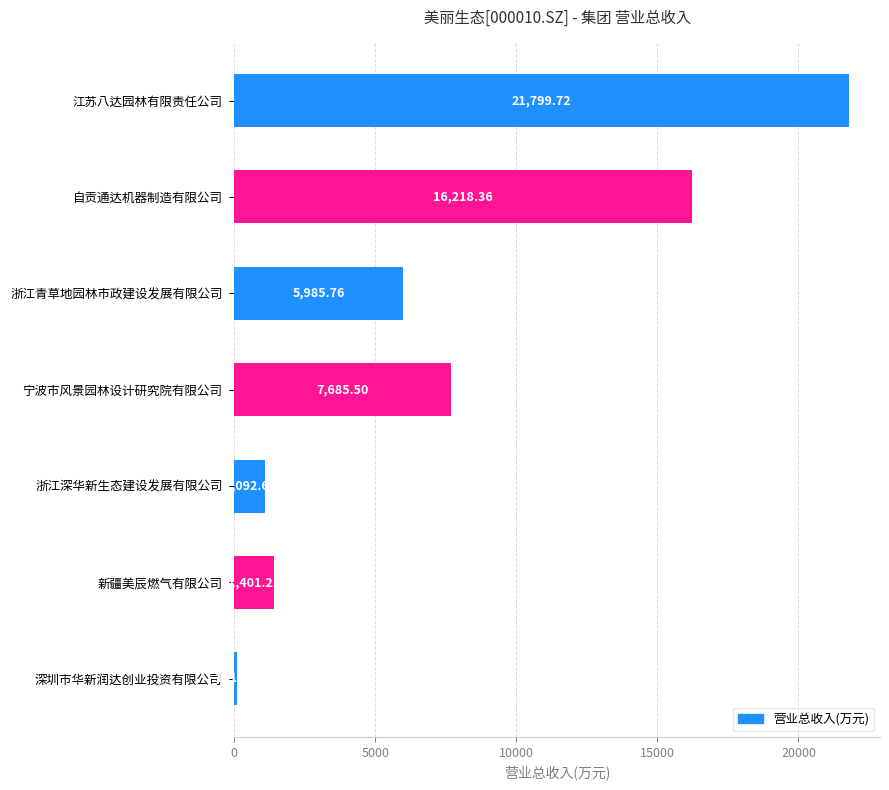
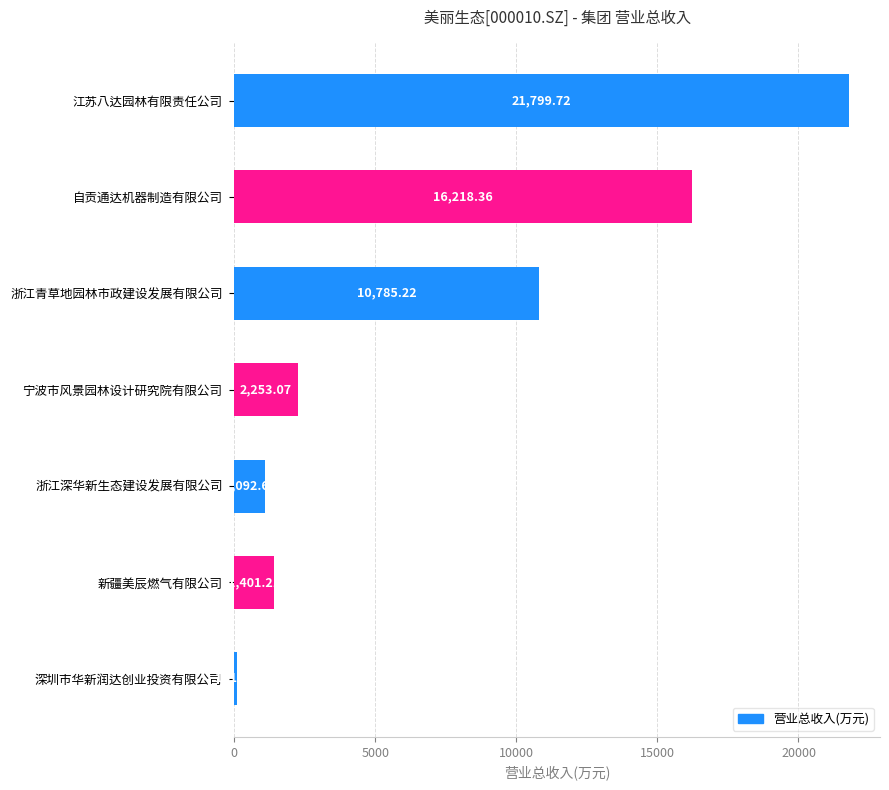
浙江青草地园林市政建设发展有限公司: 5,985.76 -> 10,785.22
宁波市风景园林设计研究院有限公司: 7,685.50 -> 2,253.07
